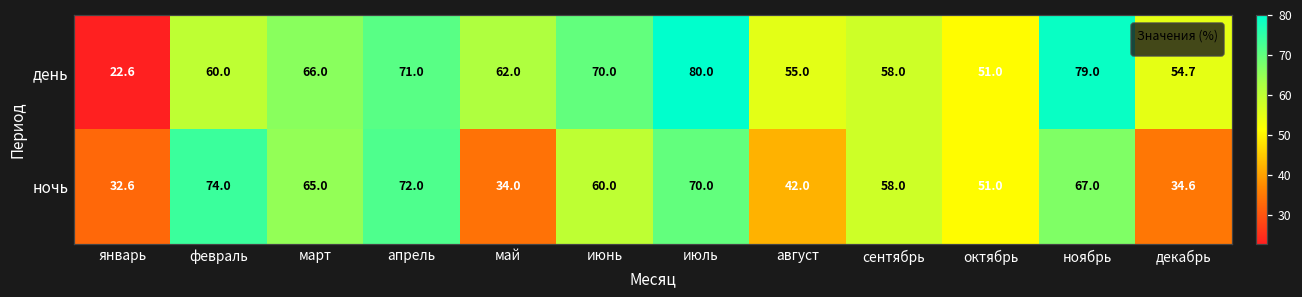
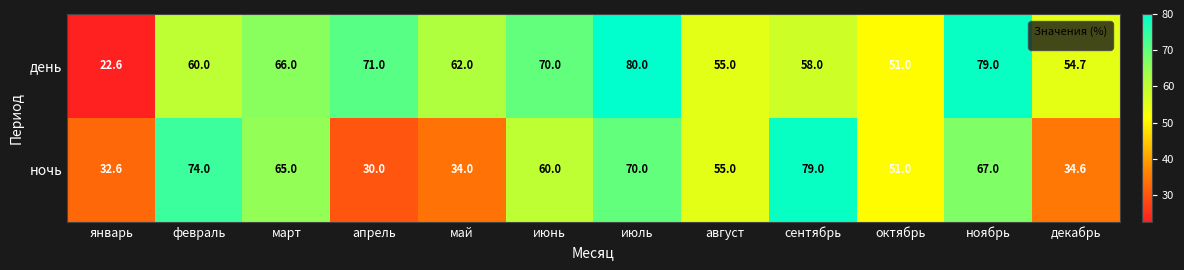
ночь, апрель: 72.0 -> 30.0
ночь, август: 42.0 -> 55.0
ночь, сентябрь: 58.0 -> 79.0
